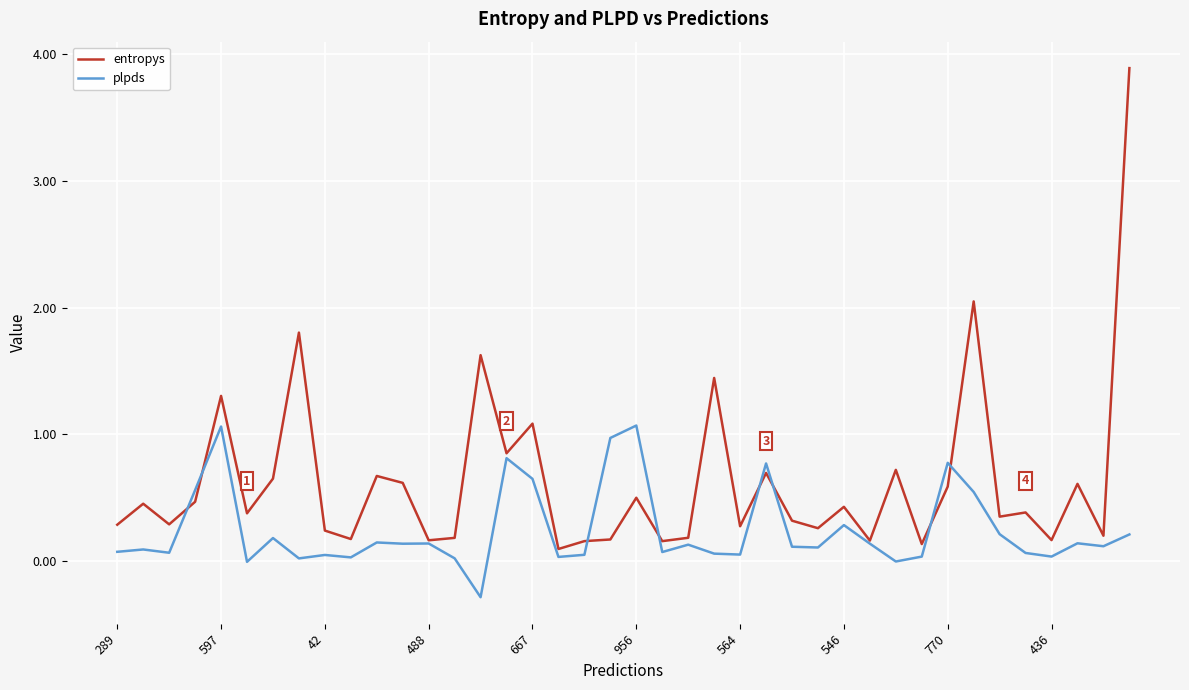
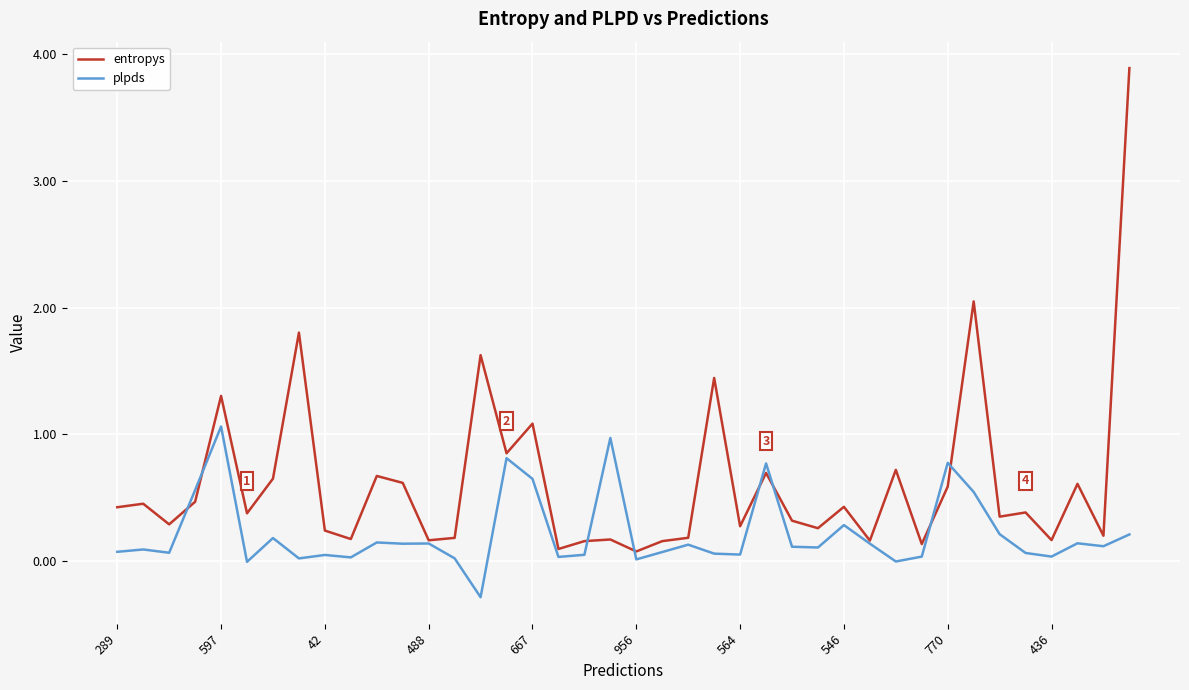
entropys, 289: 0.29 -> 0.42
entropys, 956: 0.50 -> 0.08
plpds, 956: 1.07 -> 0.01
